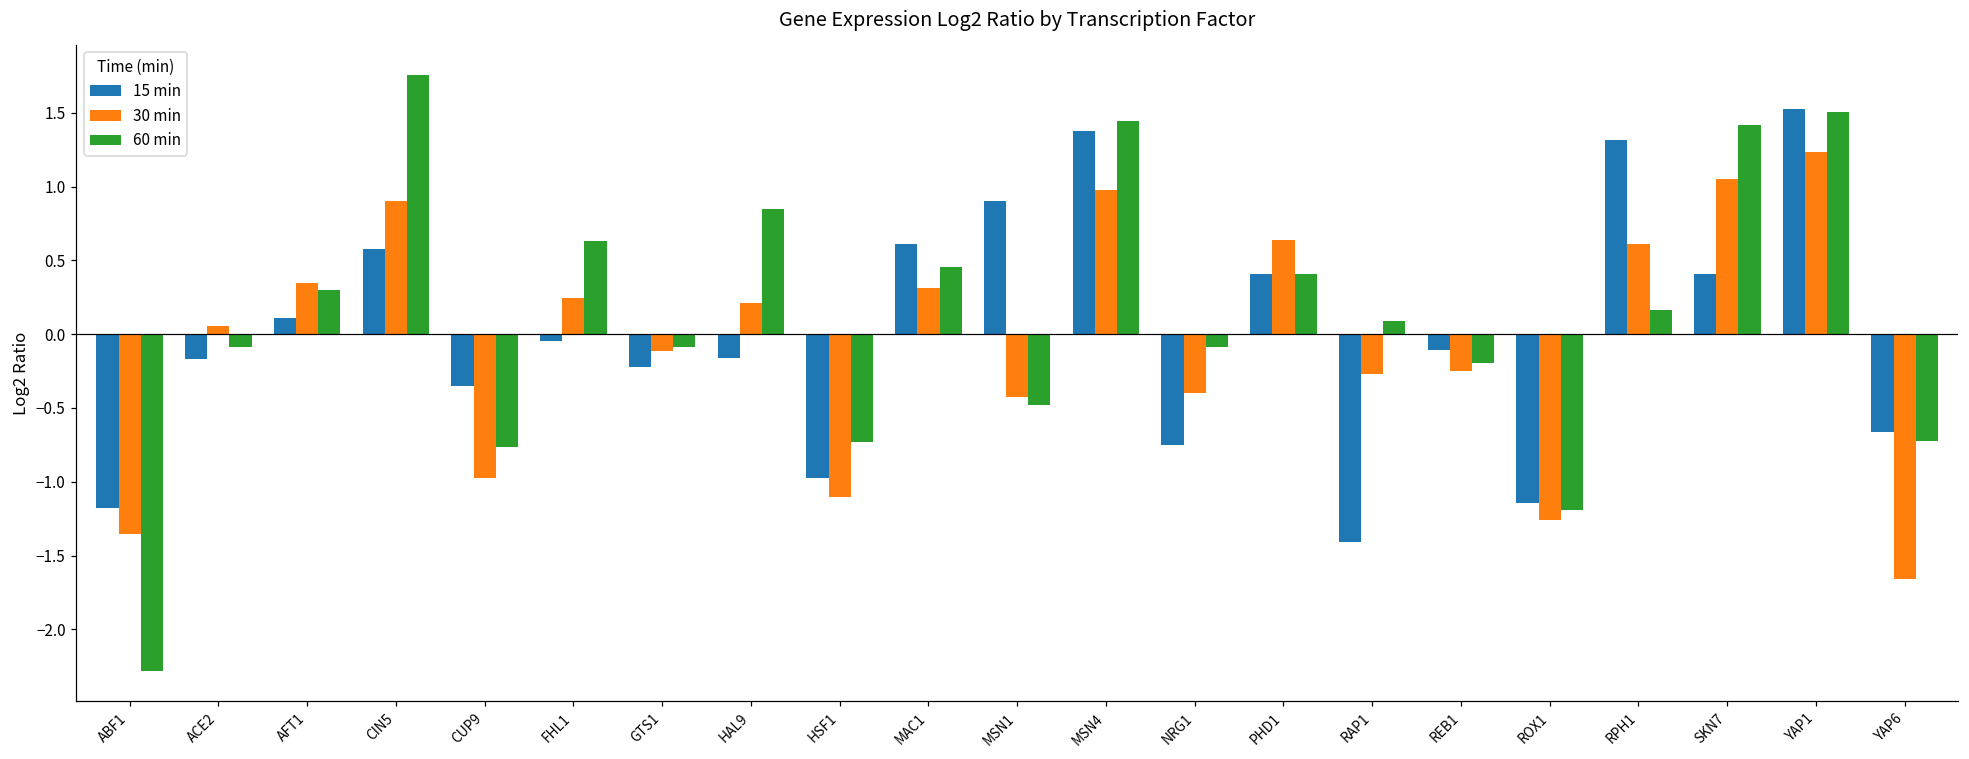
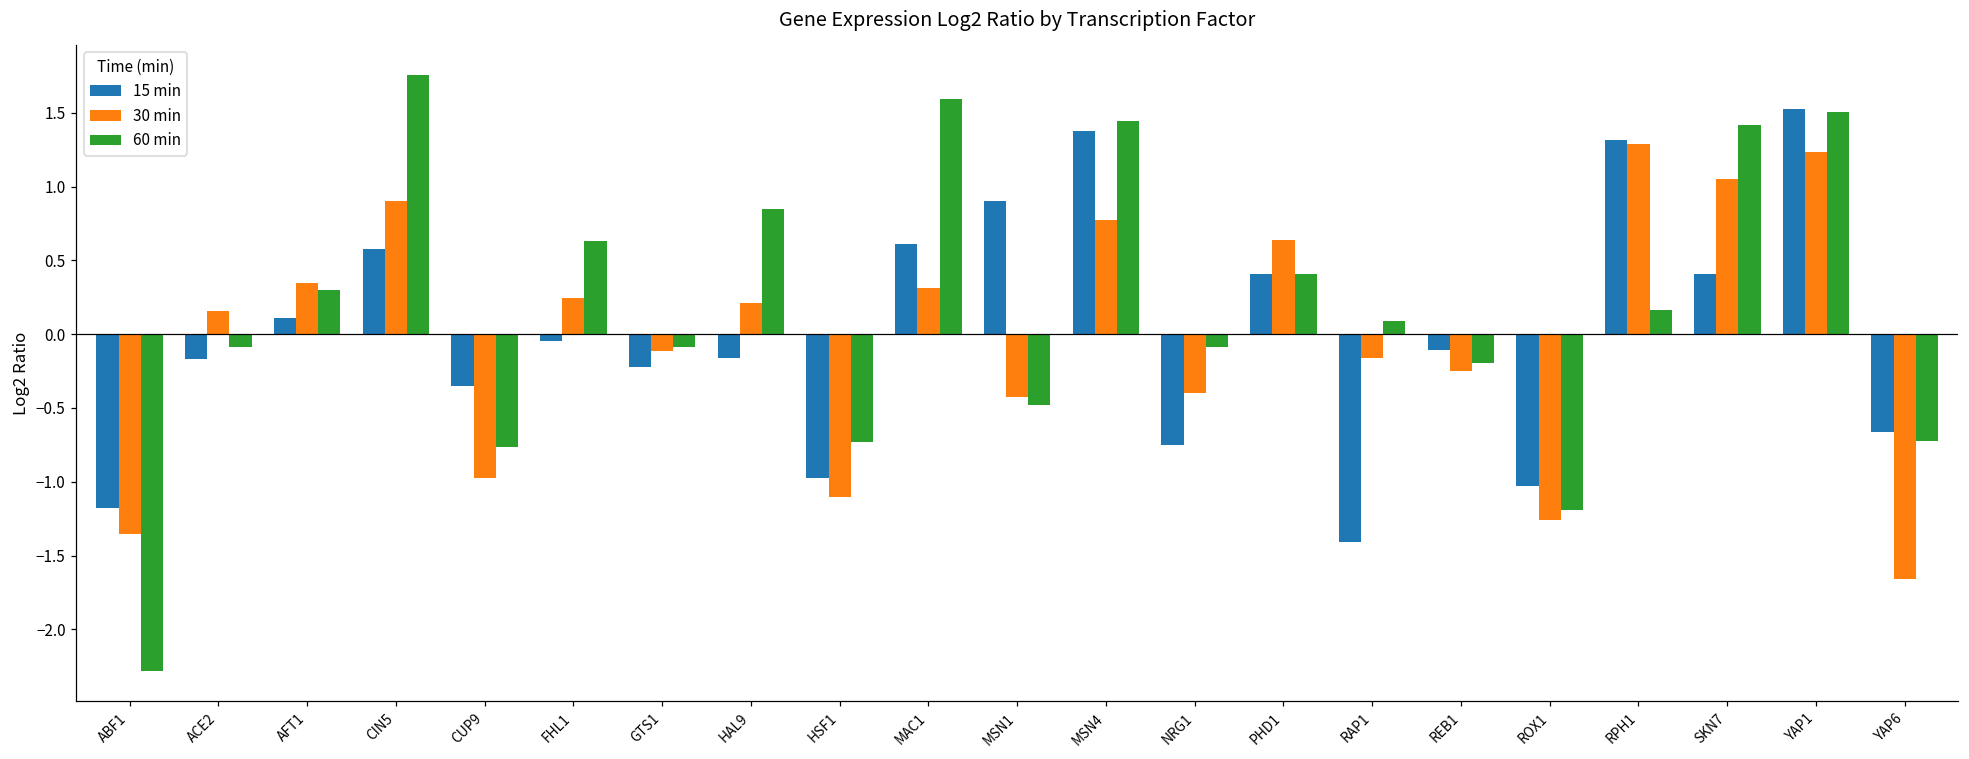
30 min, ACE2: 0.05 -> 0.16
60 min, MAC1: 0.45 -> 1.59
30 min, MSN4: 0.98 -> 0.78
30 min, RAP1: -0.27 -> -0.16
15 min, ROX1: -1.14 -> -1.03
30 min, RPH1: 0.61 -> 1.29
